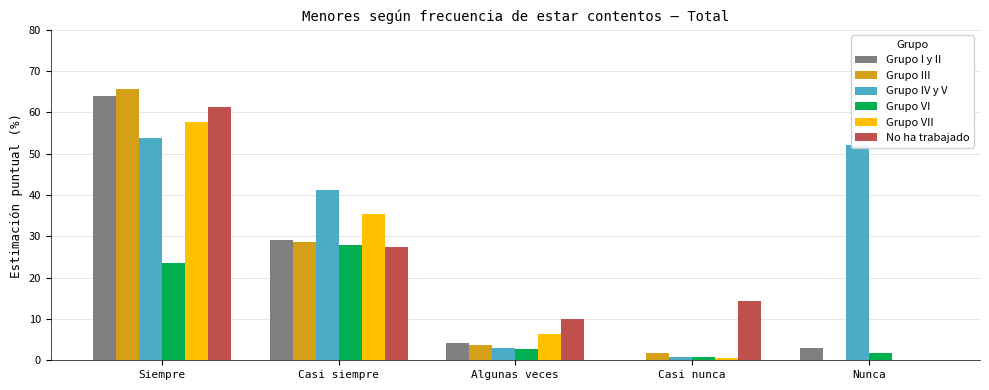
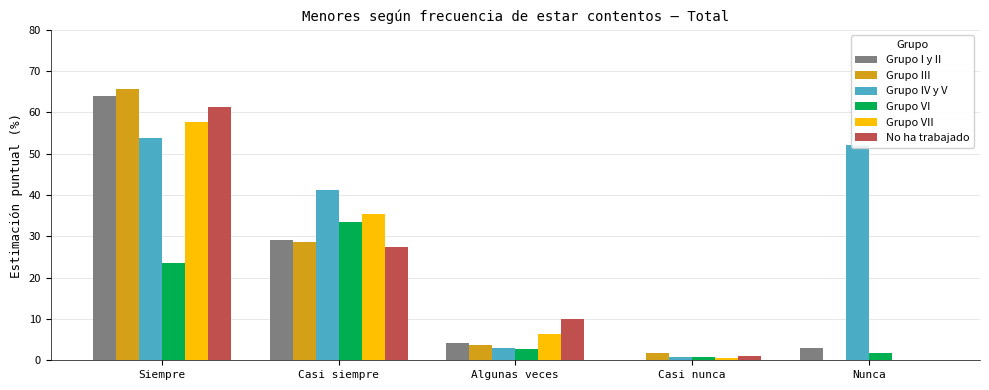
Grupo VI, Casi siempre: 28 -> 33
No ha trabajado, Casi nunca: 14 -> 1
